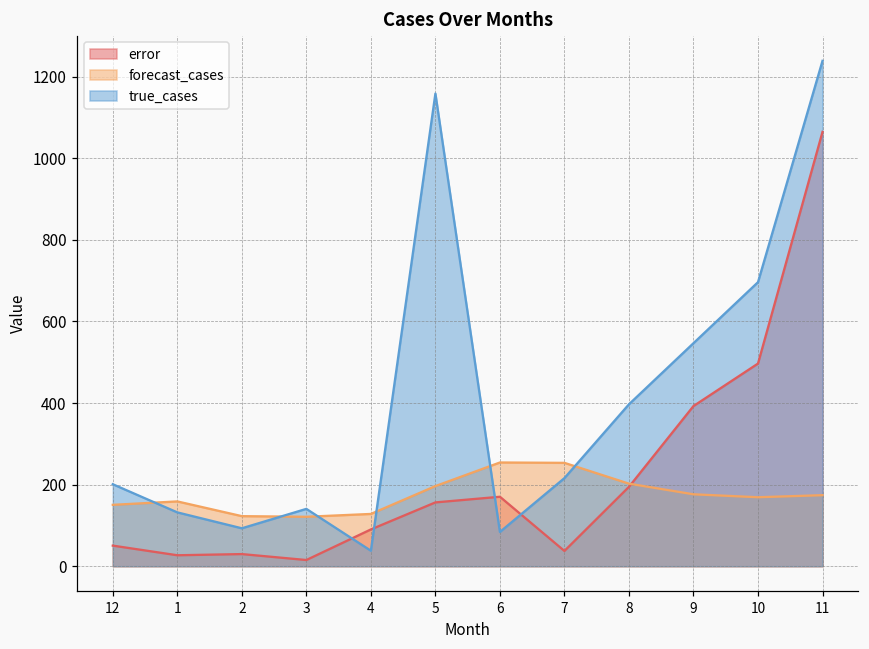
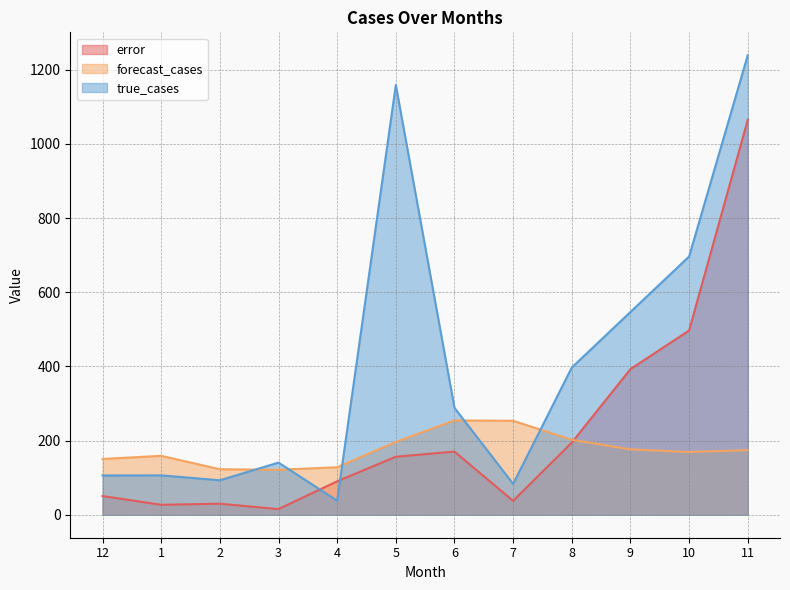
true_cases, 12: 200 -> 110
true_cases, 1: 130 -> 110
true_cases, 6: 80 -> 290
true_cases, 7: 220 -> 80
